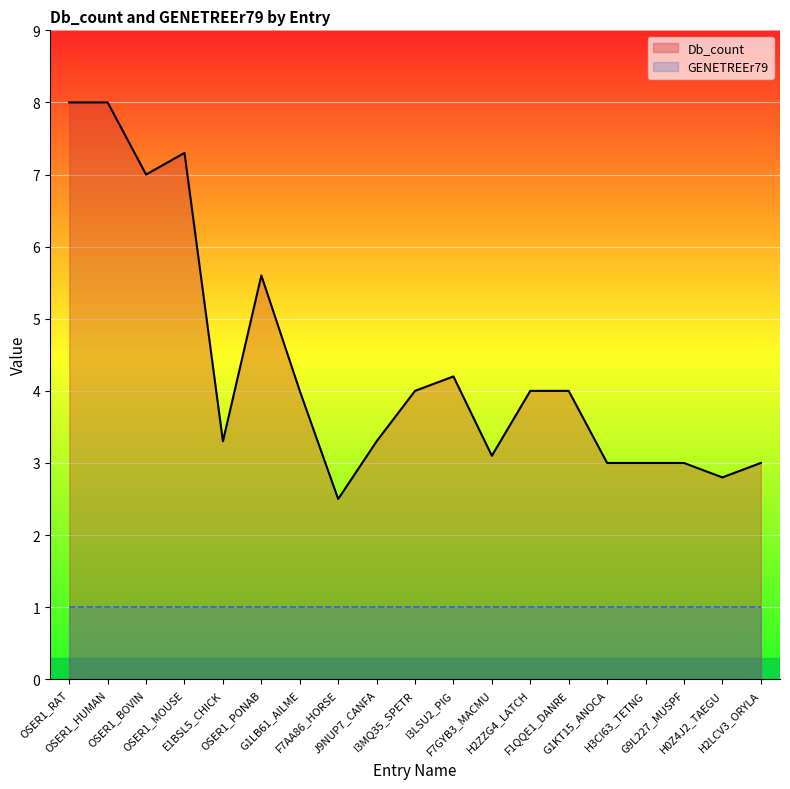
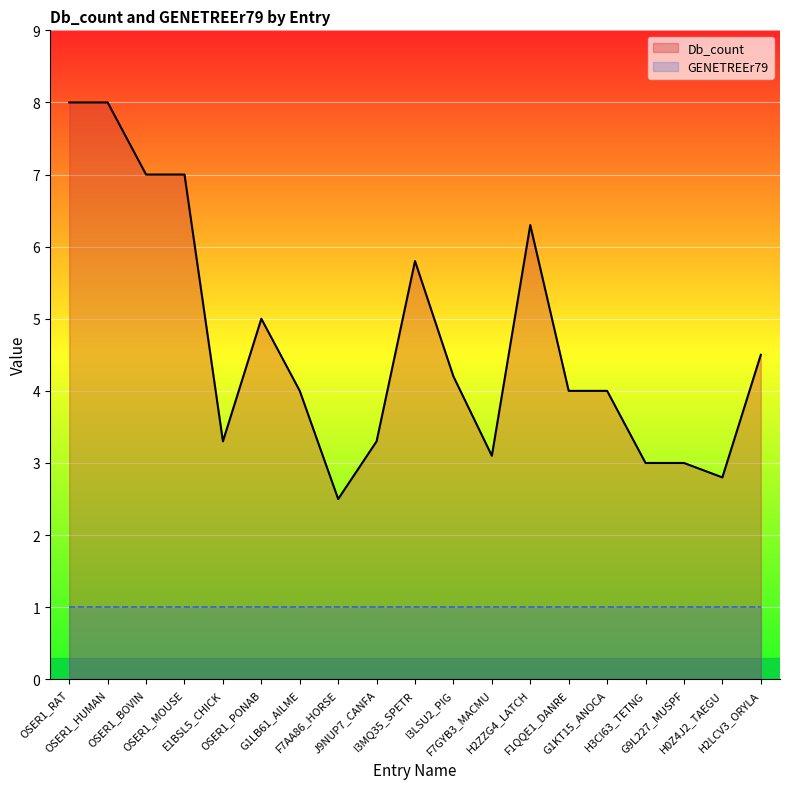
Db_count, OSER1_MOUSE: 7.3 -> 7.0
Db_count, OSER1_PONAB: 5.6 -> 5.0
Db_count, I3MQ35_SPETR: 4.0 -> 5.8
Db_count, H2ZZG4_LATCH: 4.0 -> 6.3
Db_count, G1KT15_ANOCA: 3 -> 4
Db_count, H2LCV3_ORYLA: 3.0 -> 4.5
